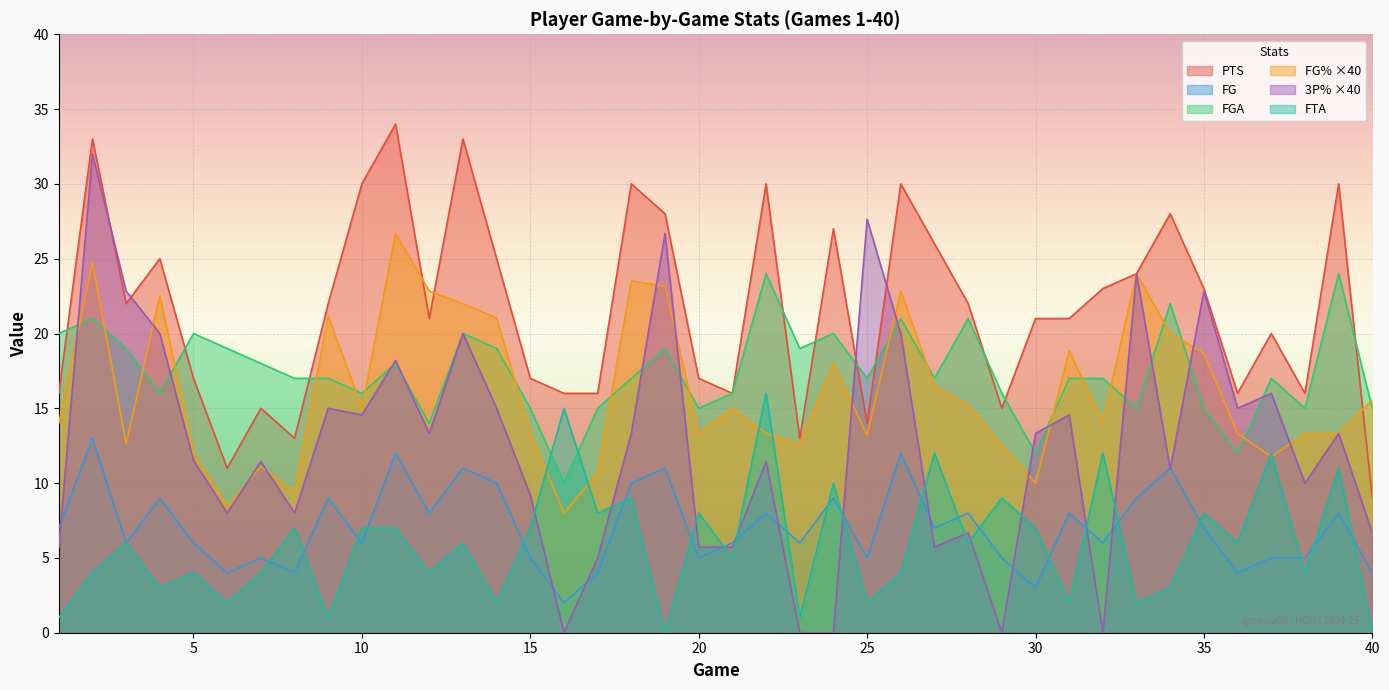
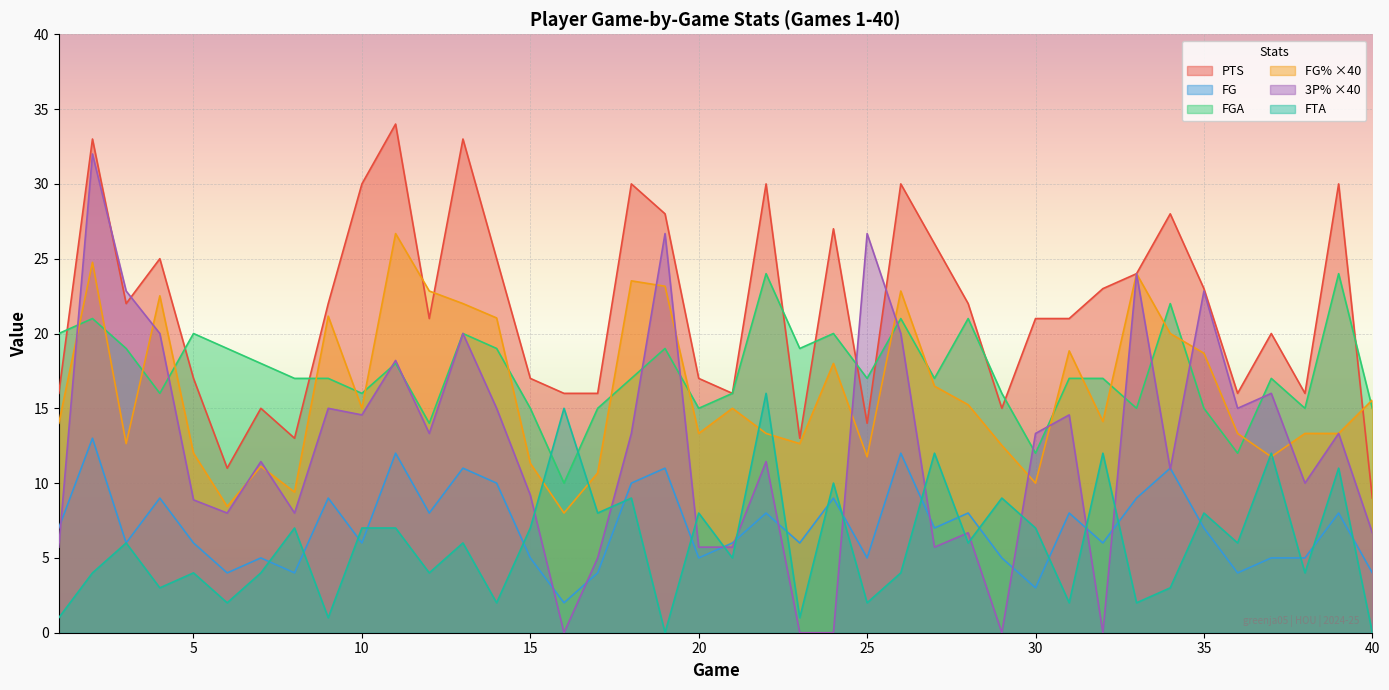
3P% ×40, 5: 11.5 -> 8.9
FG% ×40, 15: 13.3 -> 11.3
FG% ×40, 25: 13.2 -> 11.8
3P% ×40, 25: 27.6 -> 26.7
